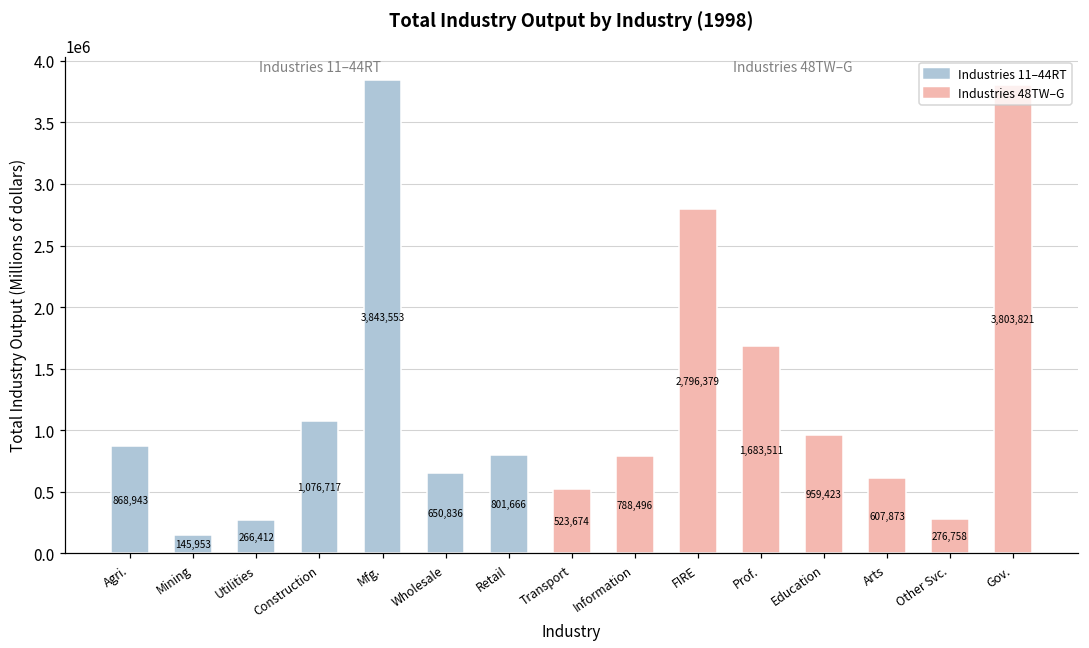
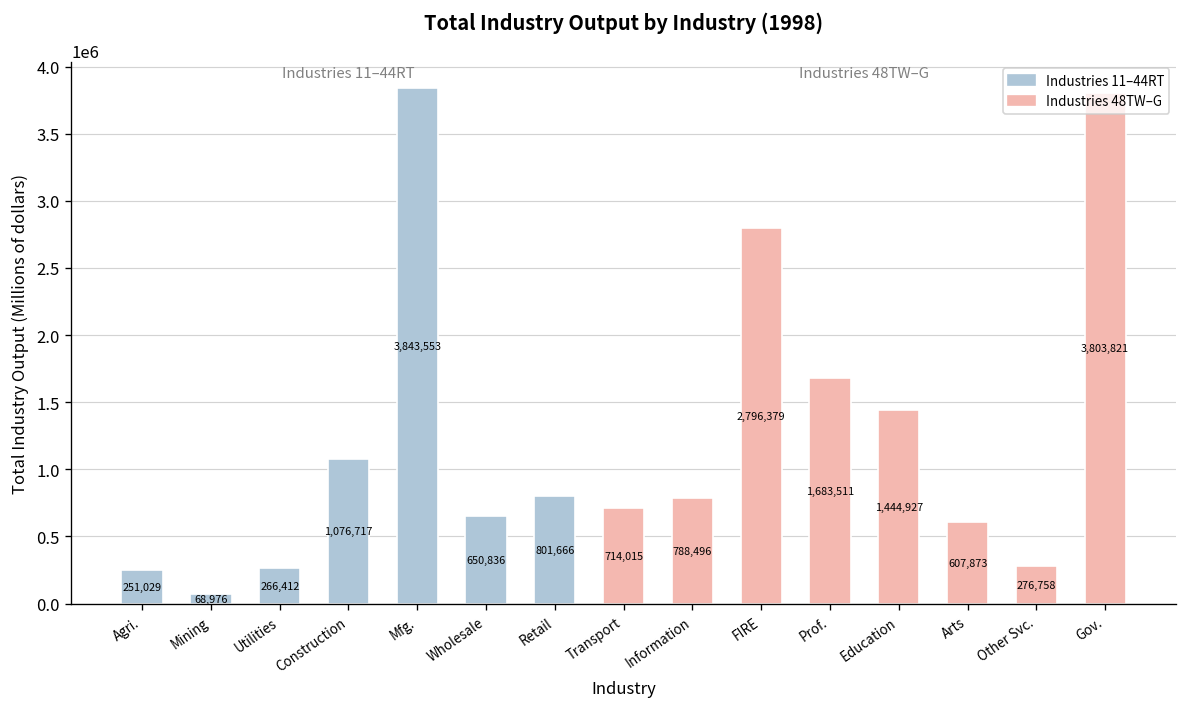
Agri.: 868,943 -> 251,029
Mining: 145,953 -> 68,976
Transport: 523,674 -> 714,015
Education: 959,423 -> 1,444,927
